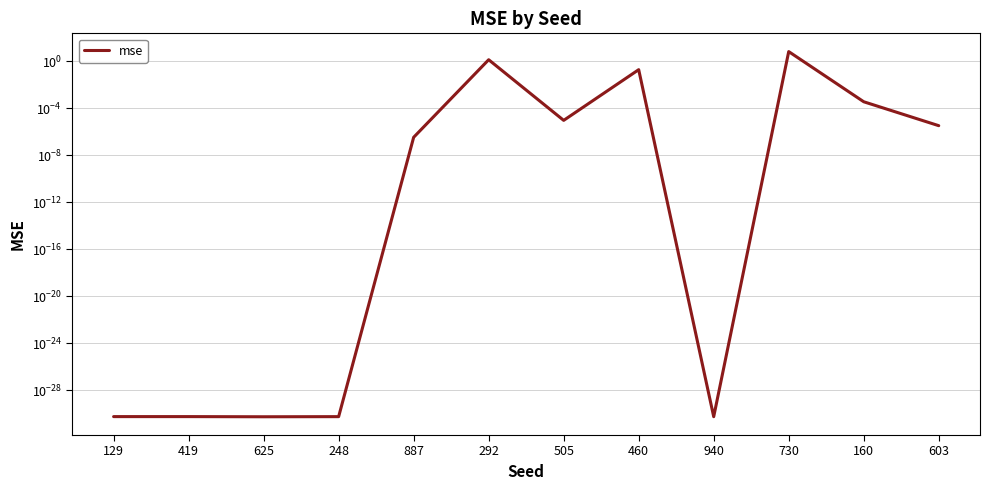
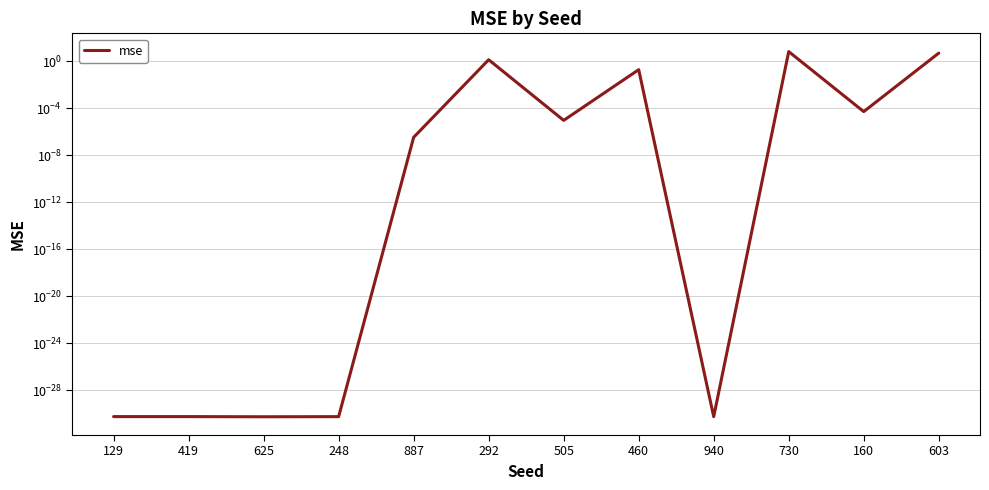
160: 0.0003 -> 0.00005
603: 0.000003 -> 5
